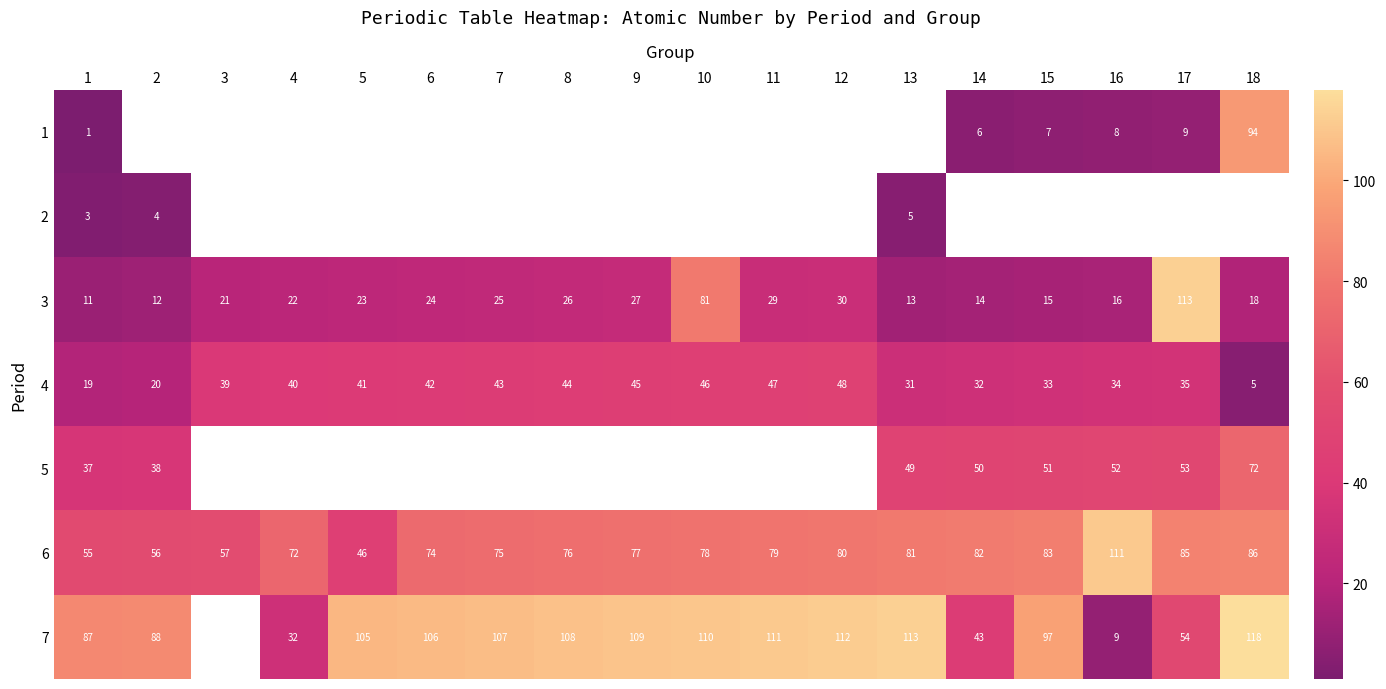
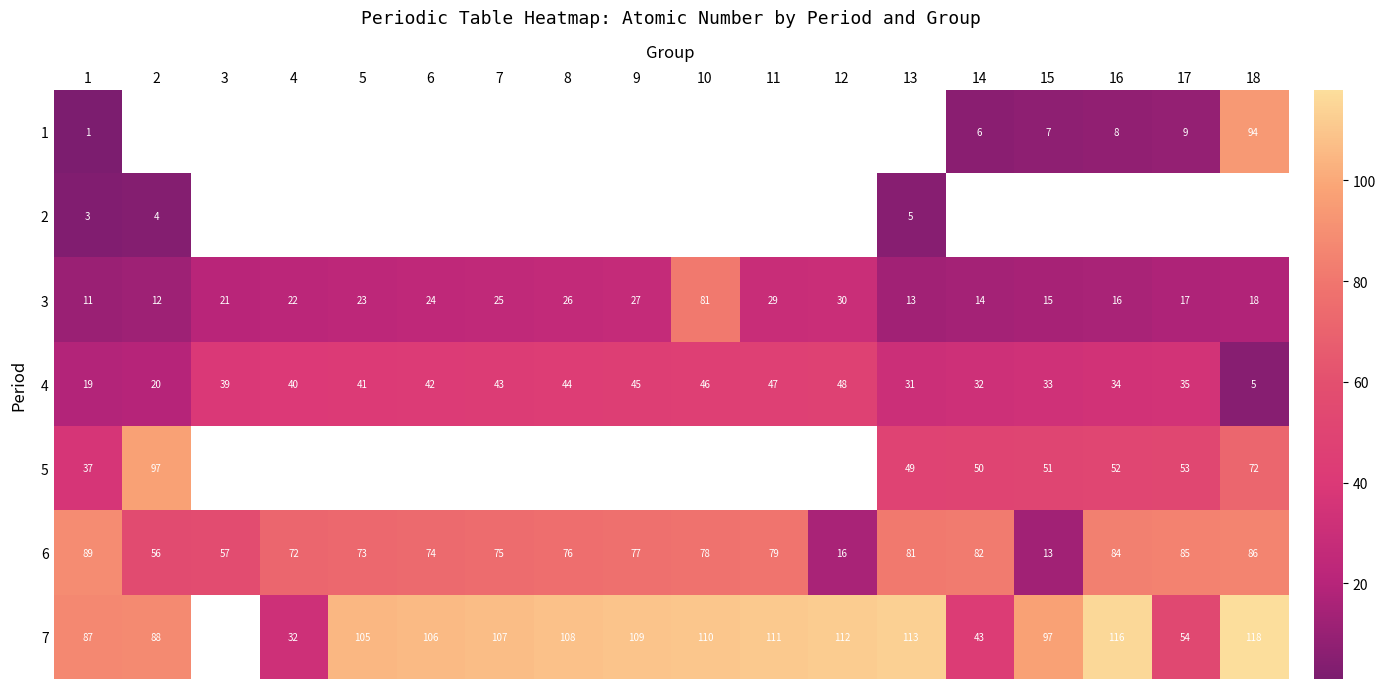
3, 17: 113 -> 17
5, 2: 38 -> 97
6, 1: 55 -> 89
6, 5: 46 -> 73
6, 12: 80 -> 16
6, 15: 83 -> 13
6, 16: 111 -> 84
7, 16: 9 -> 116
